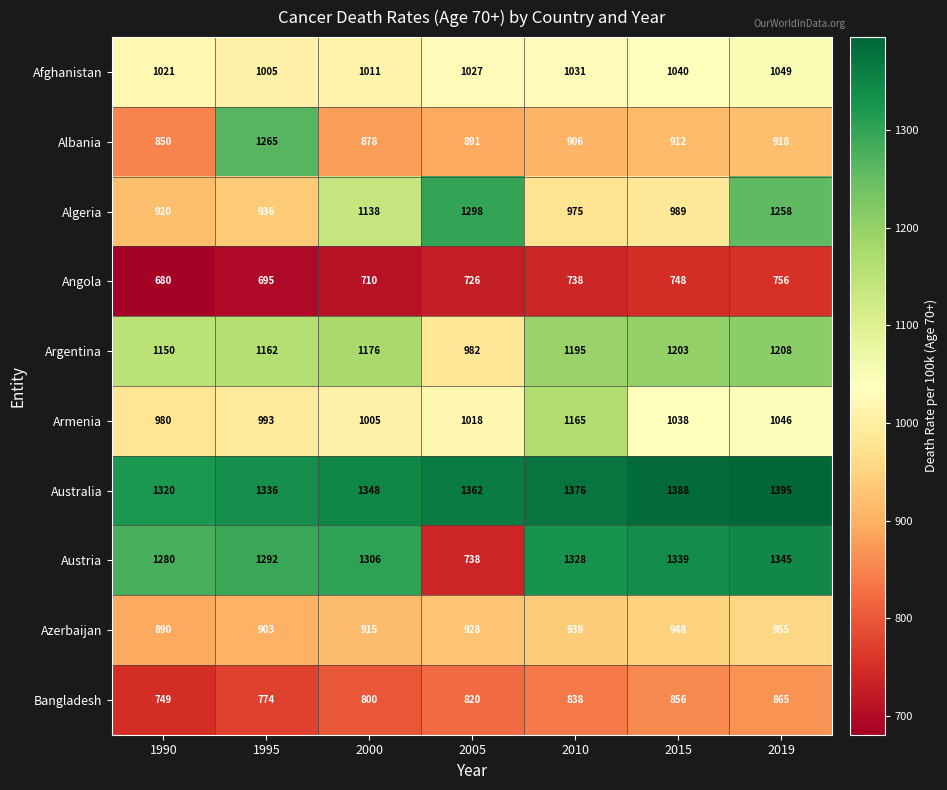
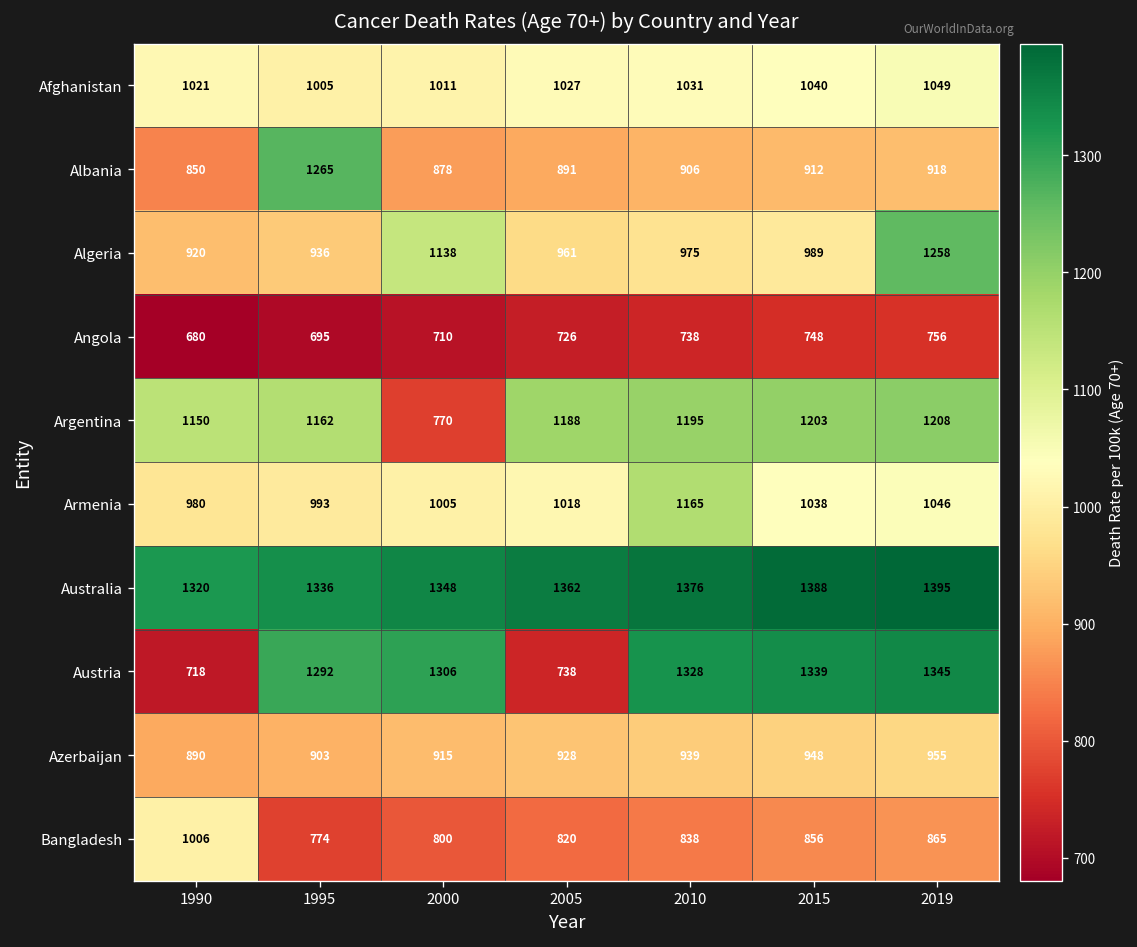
Algeria, 2005: 1298 -> 961
Argentina, 2000: 1176 -> 770
Argentina, 2005: 982 -> 1188
Austria, 1990: 1280 -> 718
Bangladesh, 1990: 749 -> 1006
